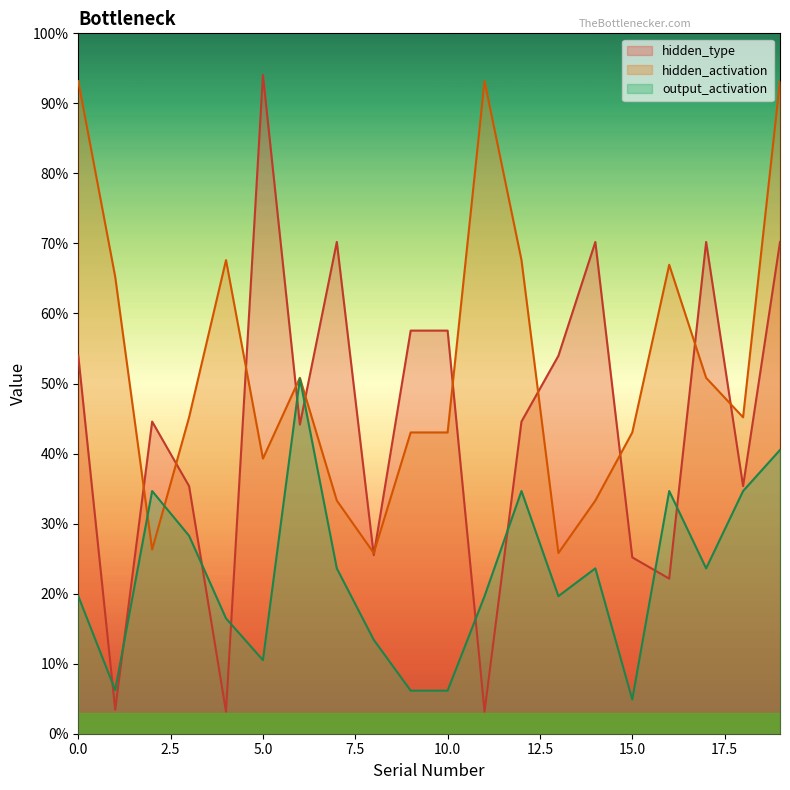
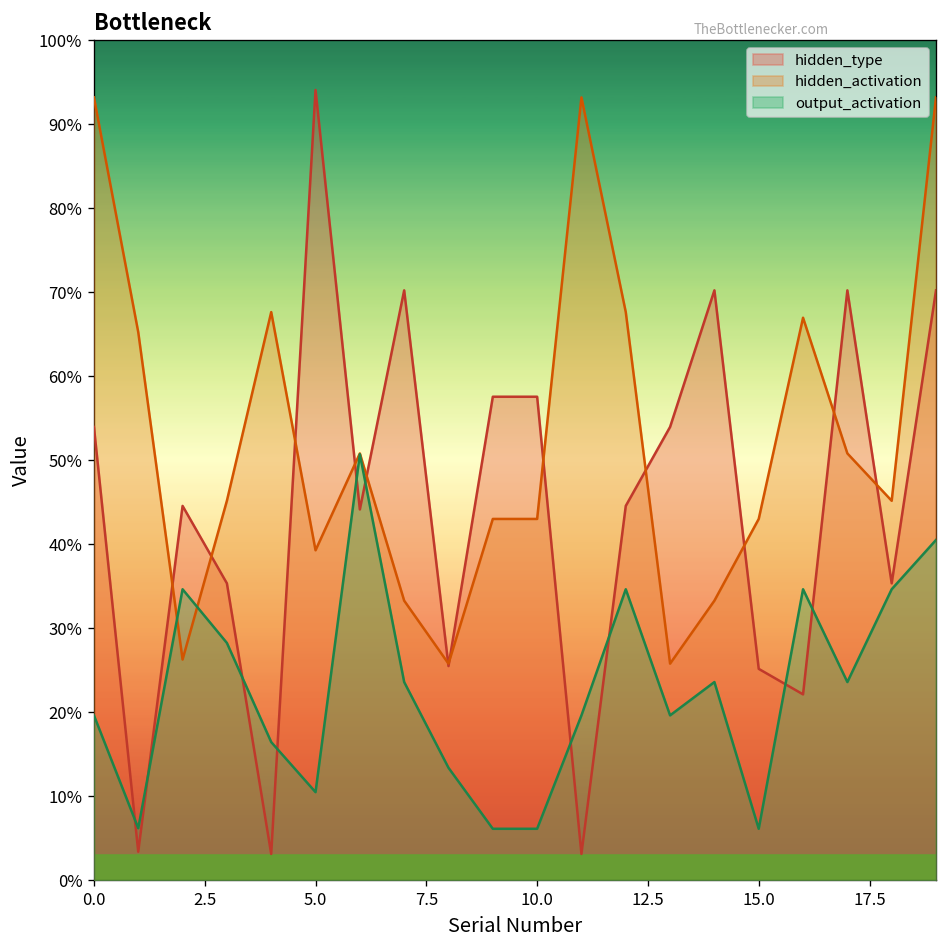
output_activation, 15.0: 5% -> 6%
